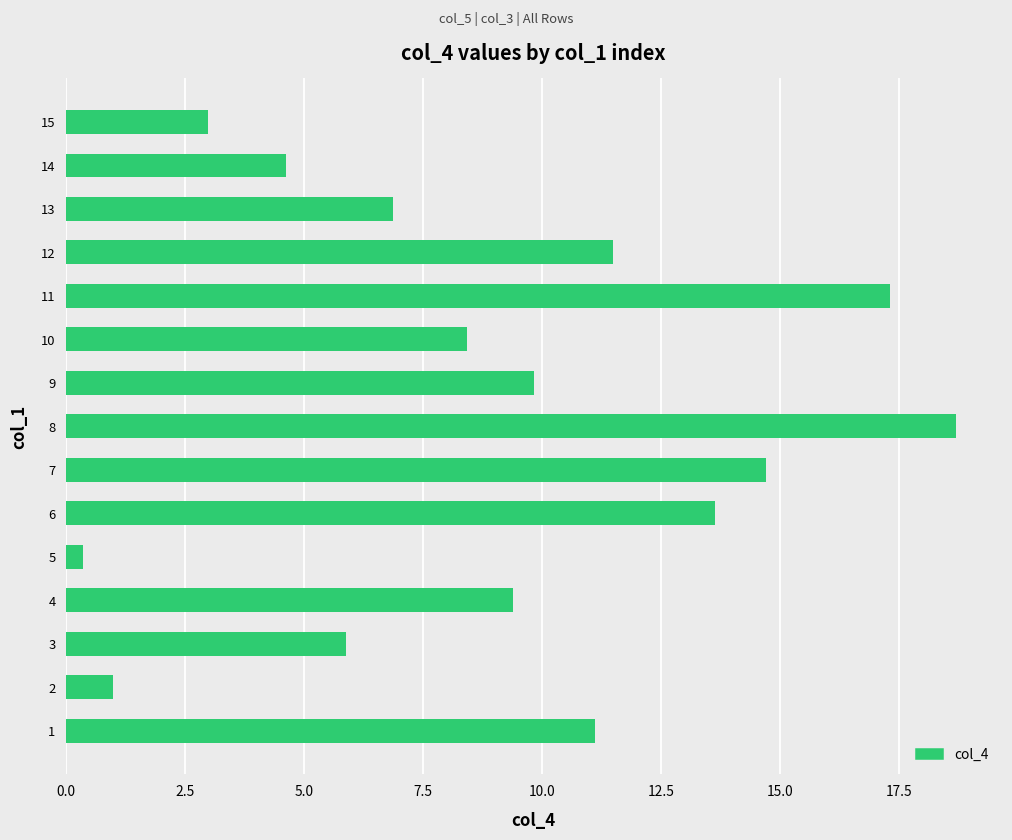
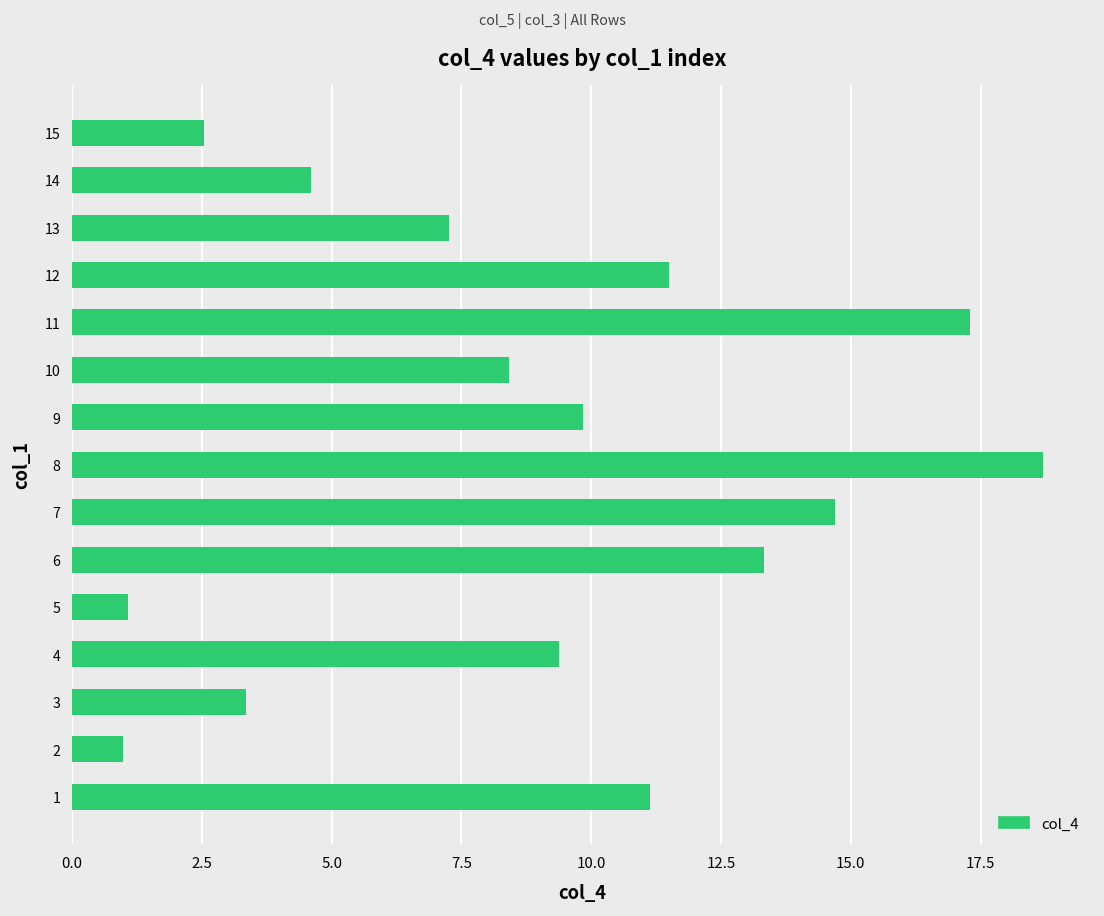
15: 3.0 -> 2.5
13: 6.9 -> 7.3
6: 13.6 -> 13.3
5: 0.4 -> 1.1
3: 5.9 -> 3.4
